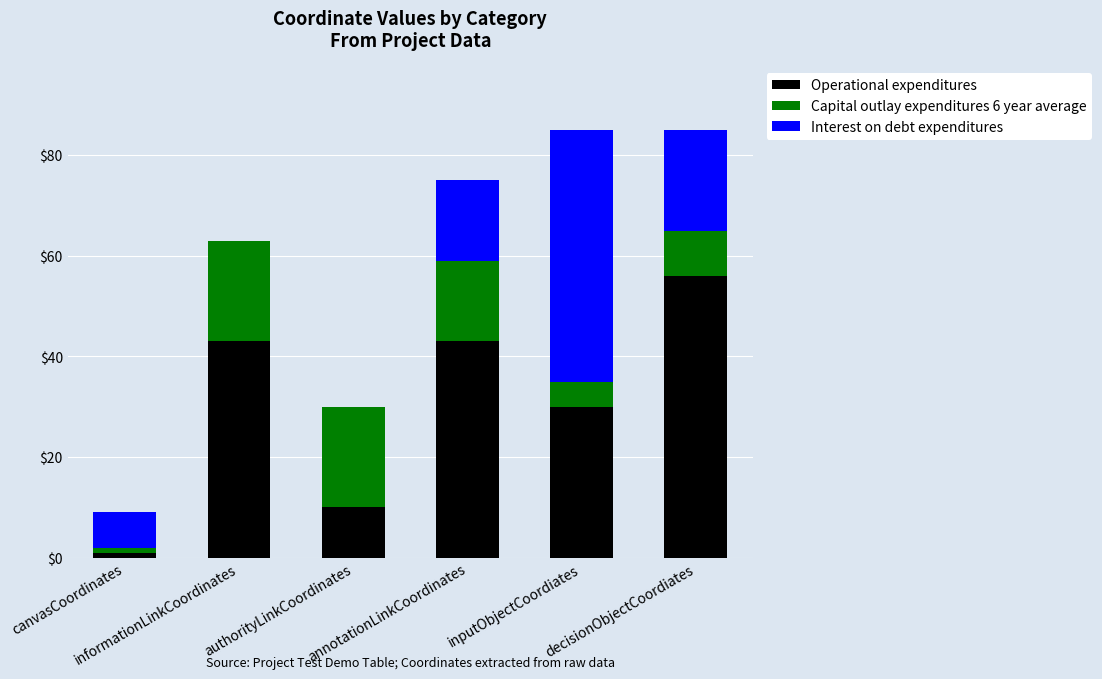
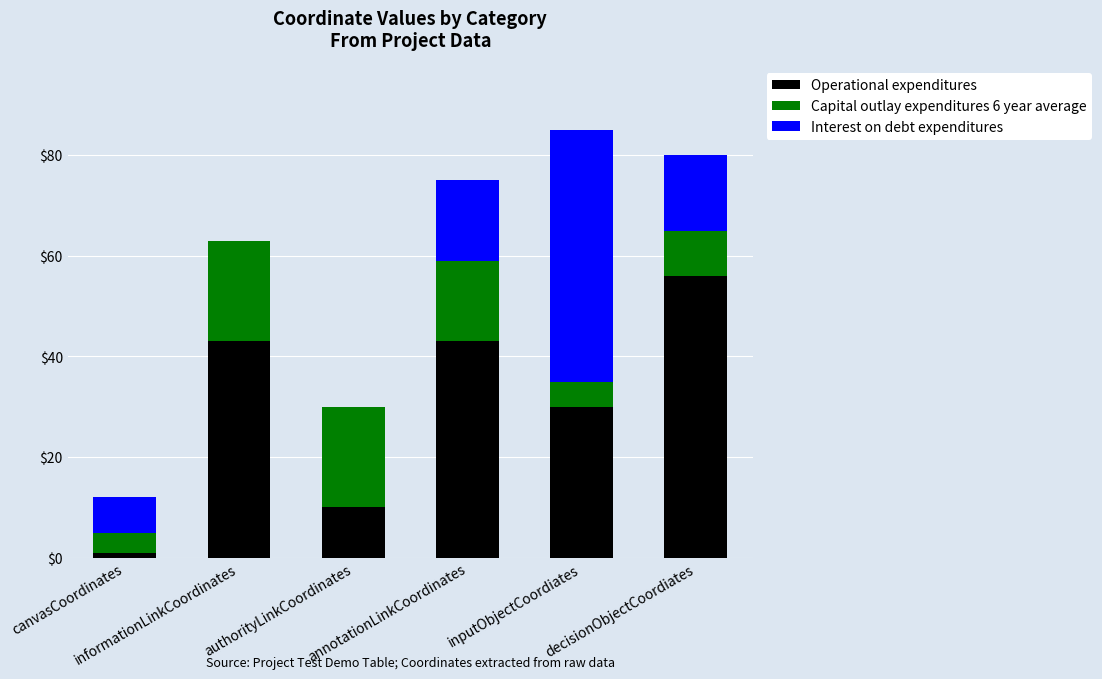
Capital outlay expenditures 6 year average, canvasCoordinates: $1 -> $4
Interest on debt expenditures, decisionObjectCoordiates: $20 -> $15
